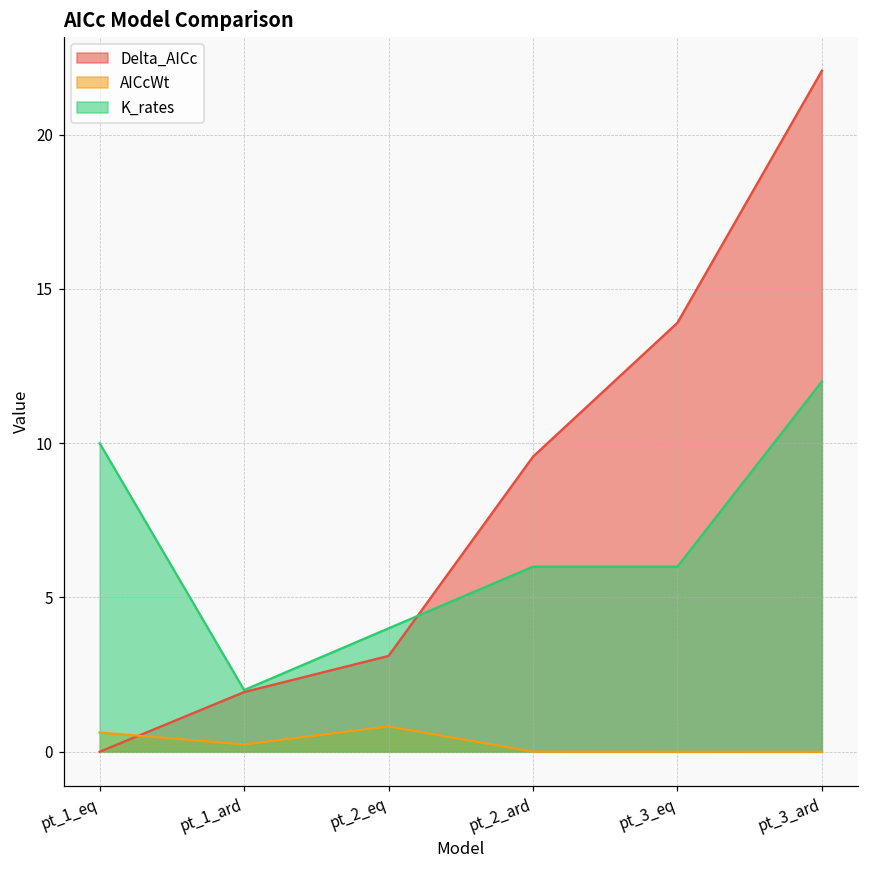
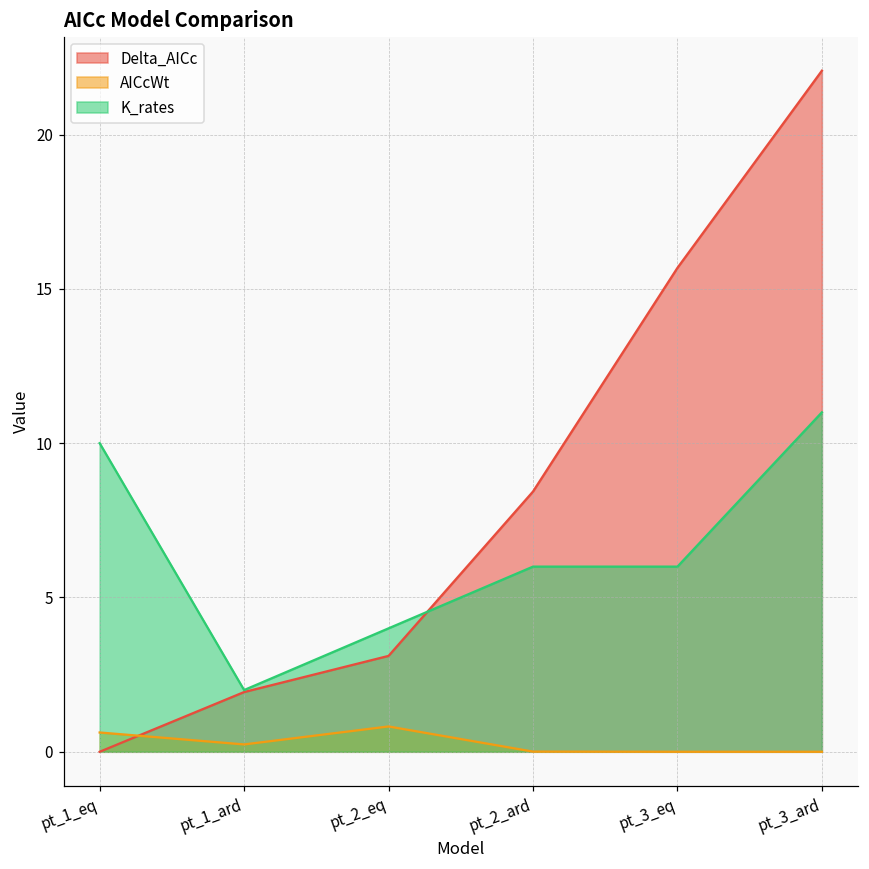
Delta_AICc, pt_2_ard: 9.6 -> 8.4
Delta_AICc, pt_3_eq: 13.9 -> 15.7
K_rates, pt_3_ard: 12 -> 11
